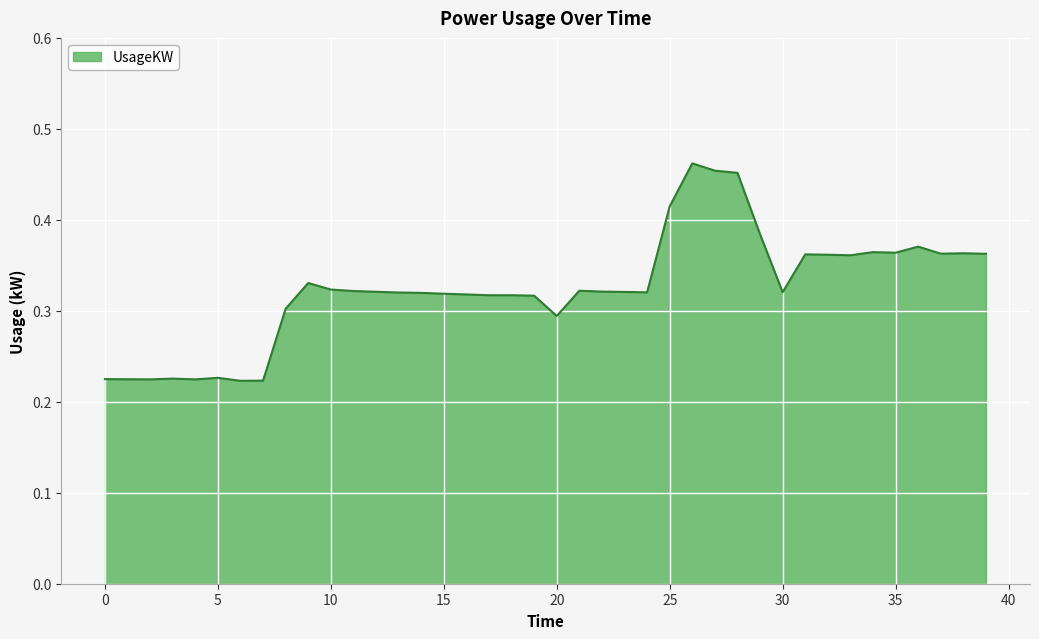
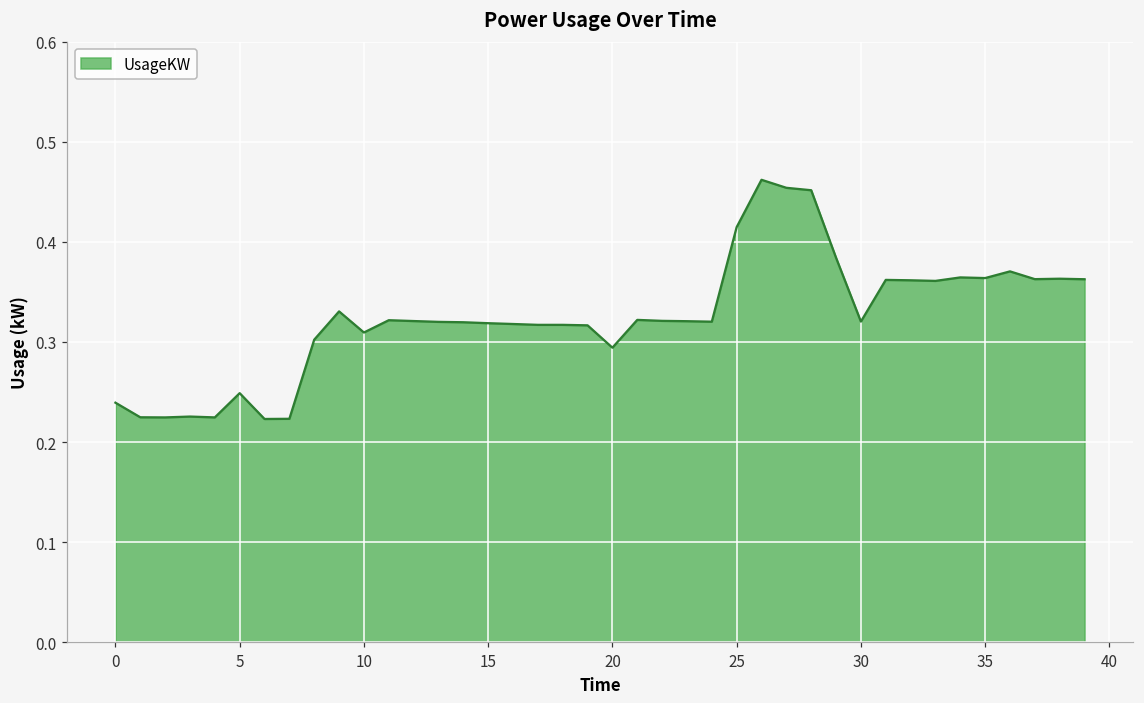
0: 0.22 -> 0.24
5: 0.23 -> 0.25
10: 0.32 -> 0.31
